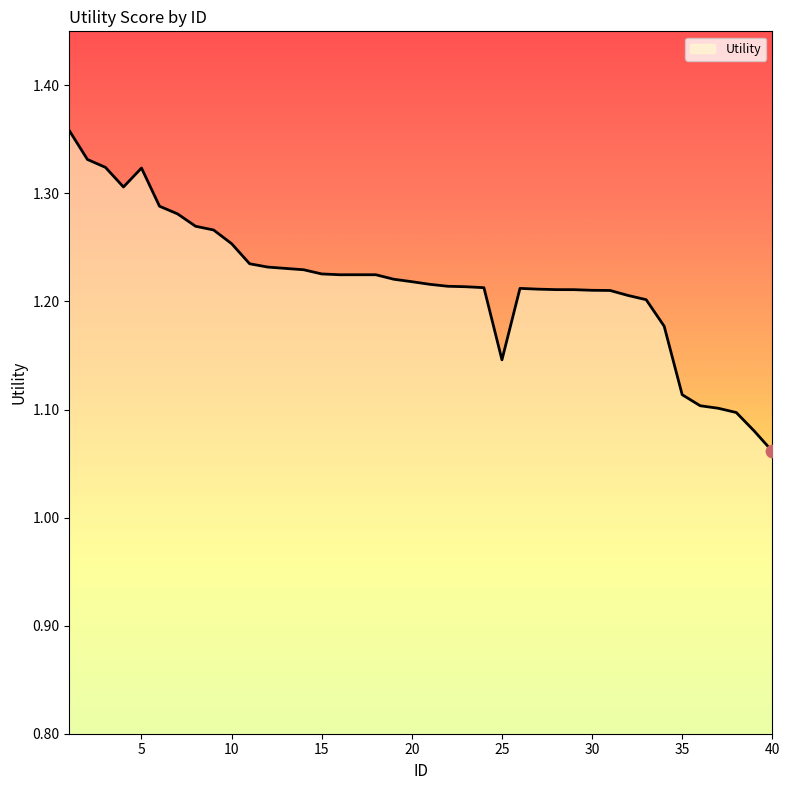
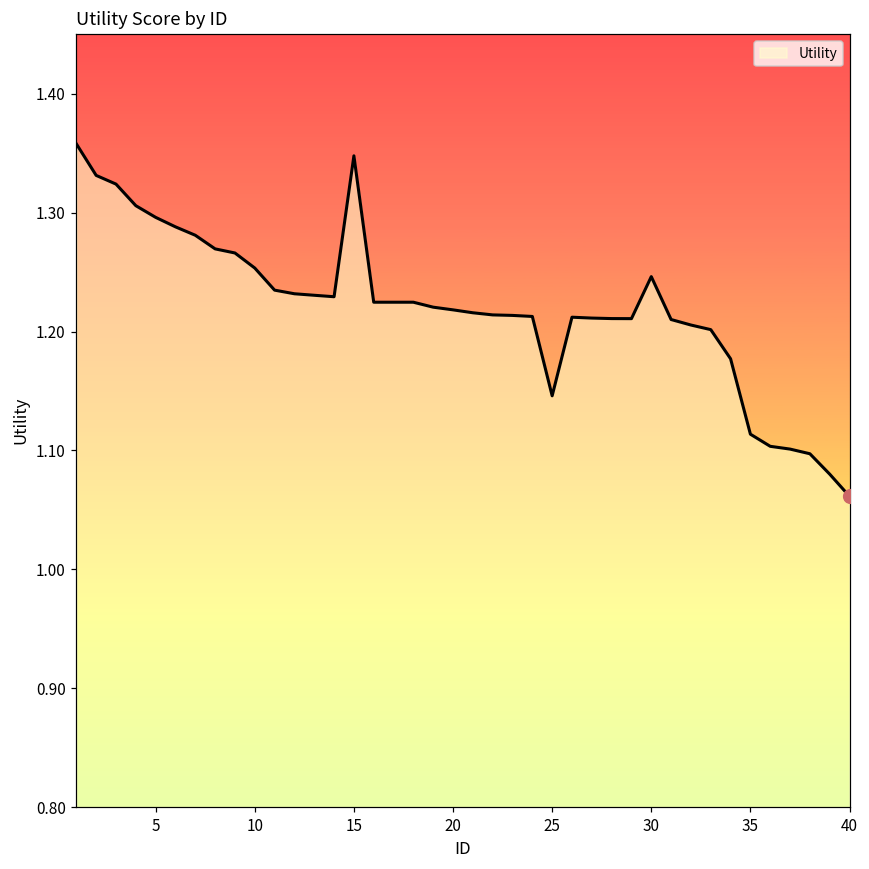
Utility, 5: 1.323 -> 1.296
Utility, 15: 1.225 -> 1.348
Utility, 30: 1.210 -> 1.246
